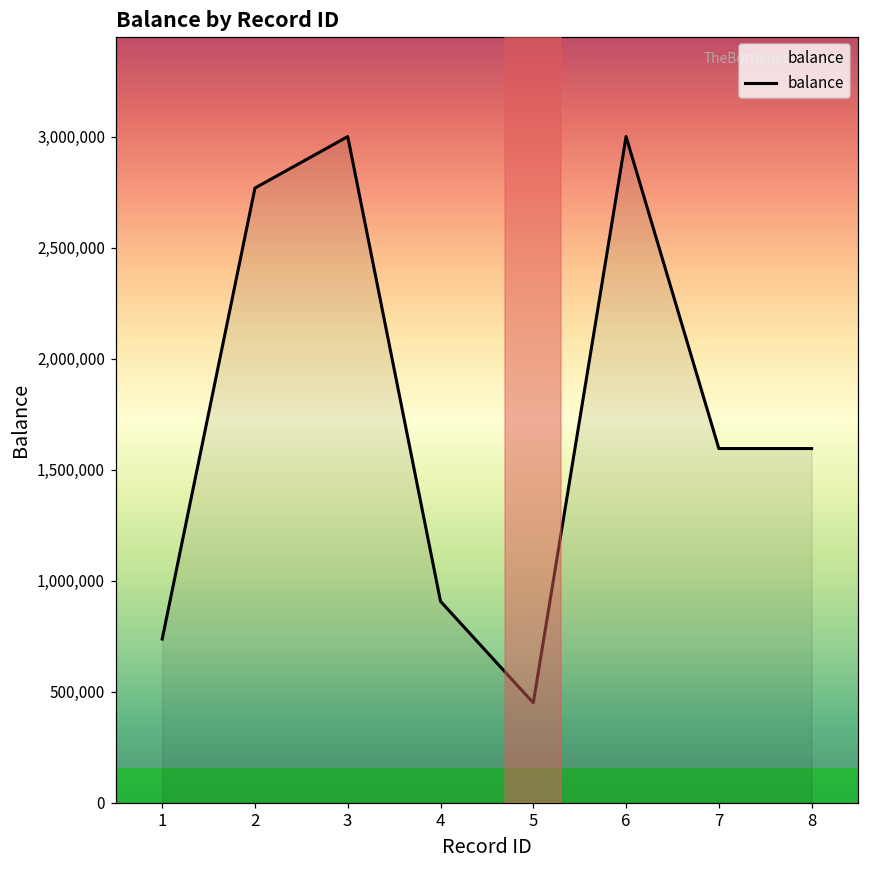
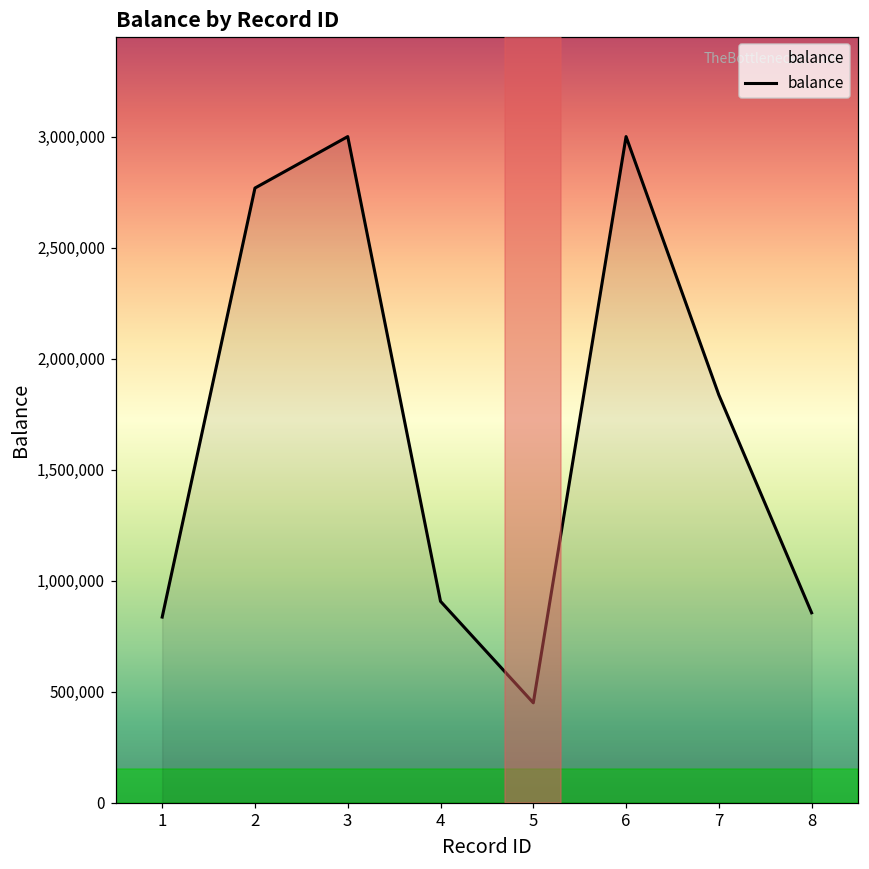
1: 740,000 -> 840,000
7: 1,600,000 -> 1,840,000
8: 1,600,000 -> 860,000
